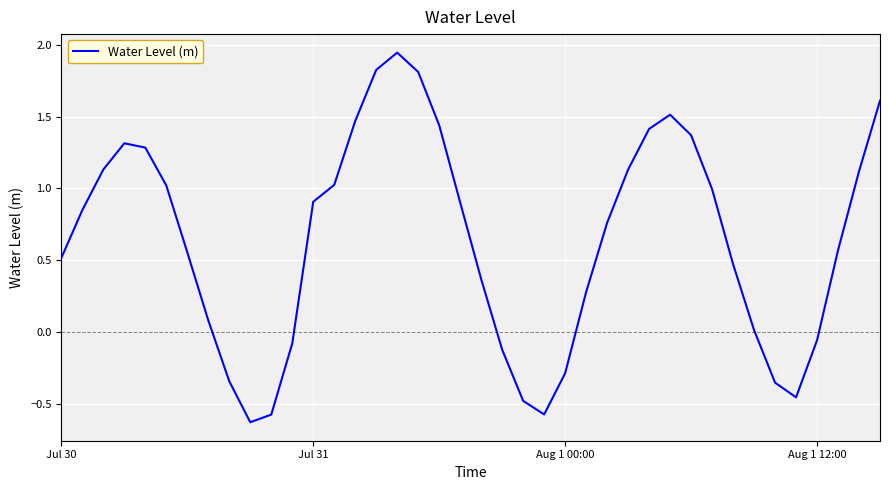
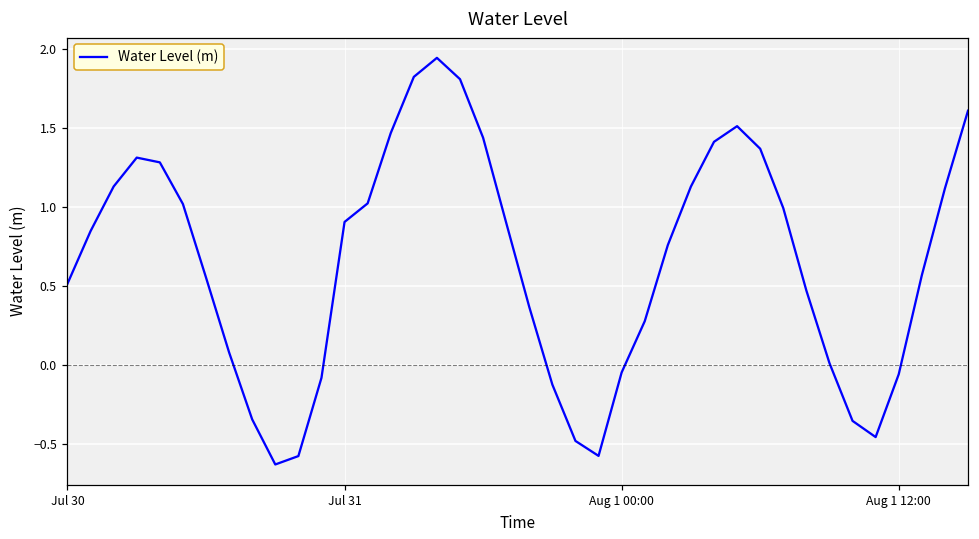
Aug 1 00:00: -0.29 -> -0.05
